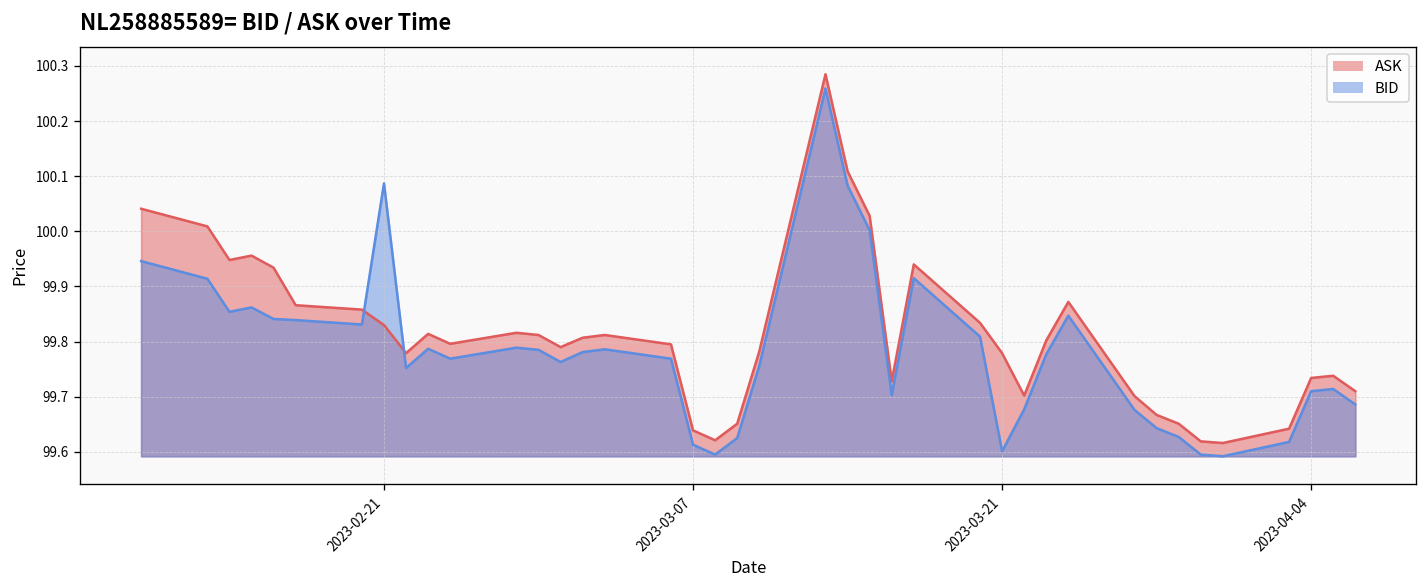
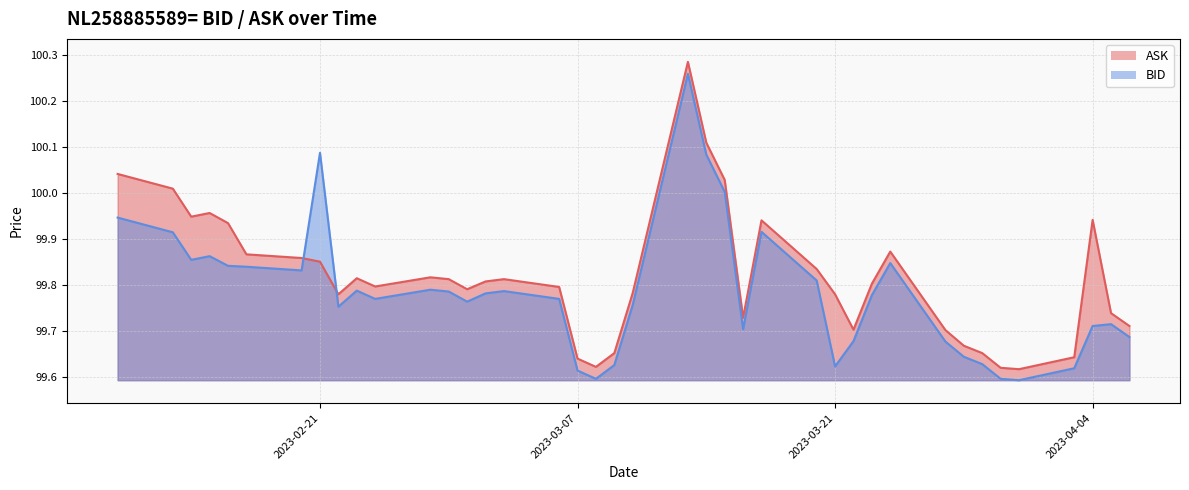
ASK, 2023-02-21: 99.83 -> 99.85
BID, 2023-03-21: 99.60 -> 99.62
ASK, 2023-04-04: 99.73 -> 99.94
